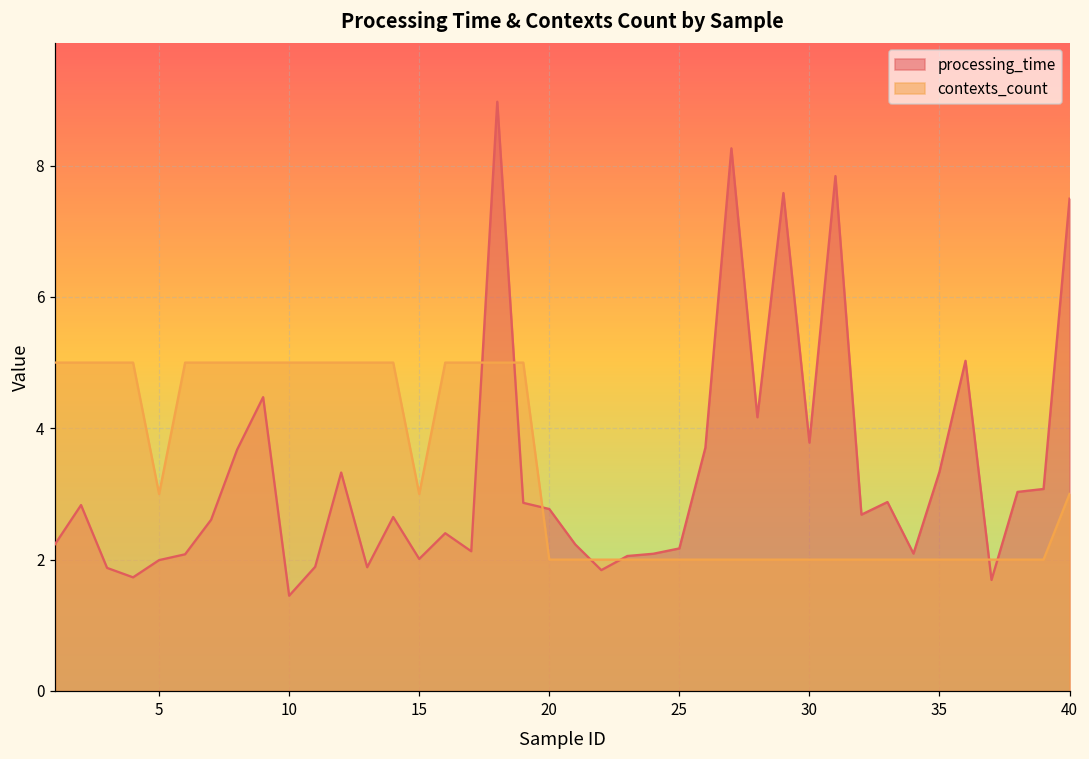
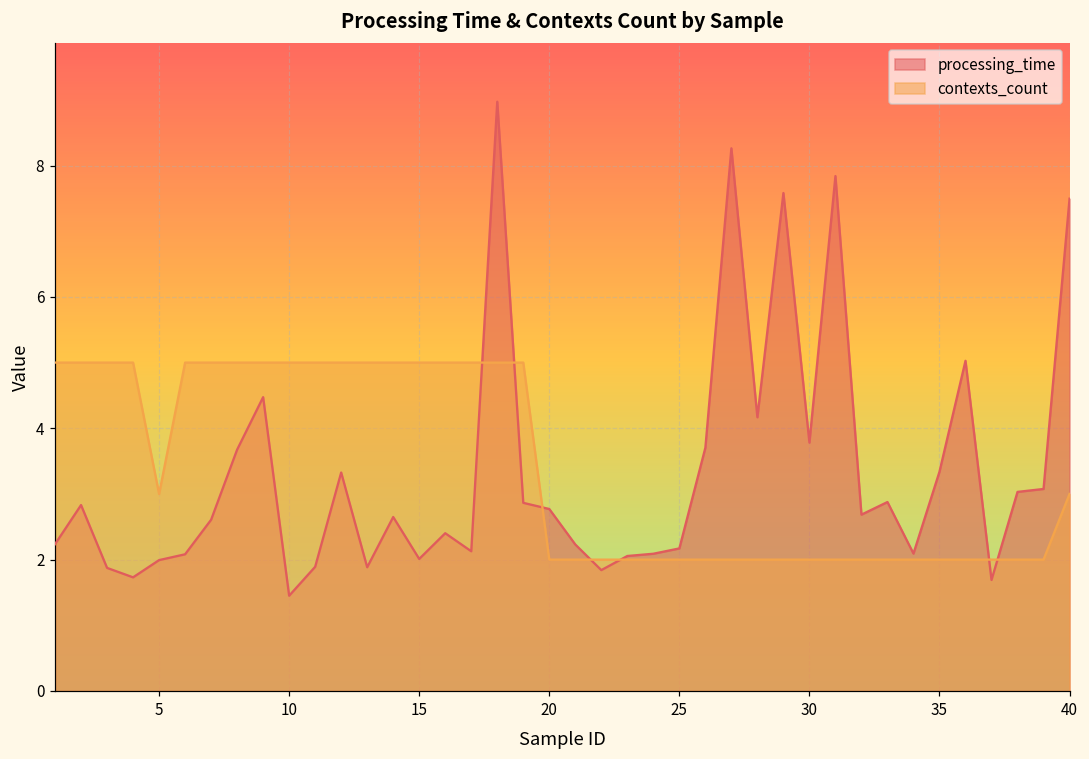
contexts_count, 15: 3 -> 5
